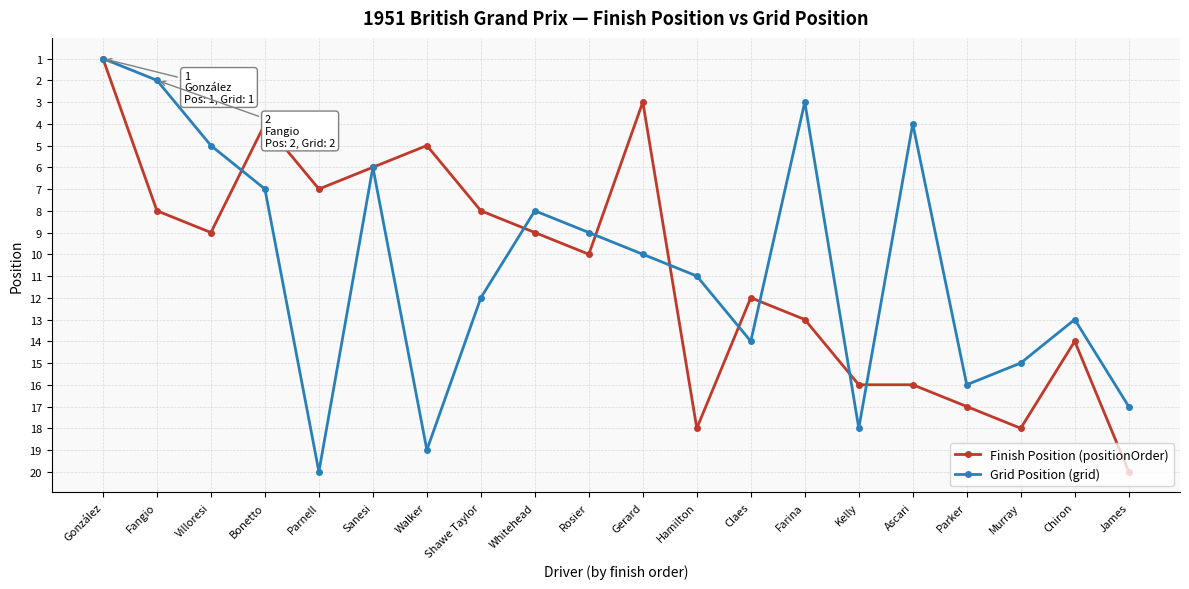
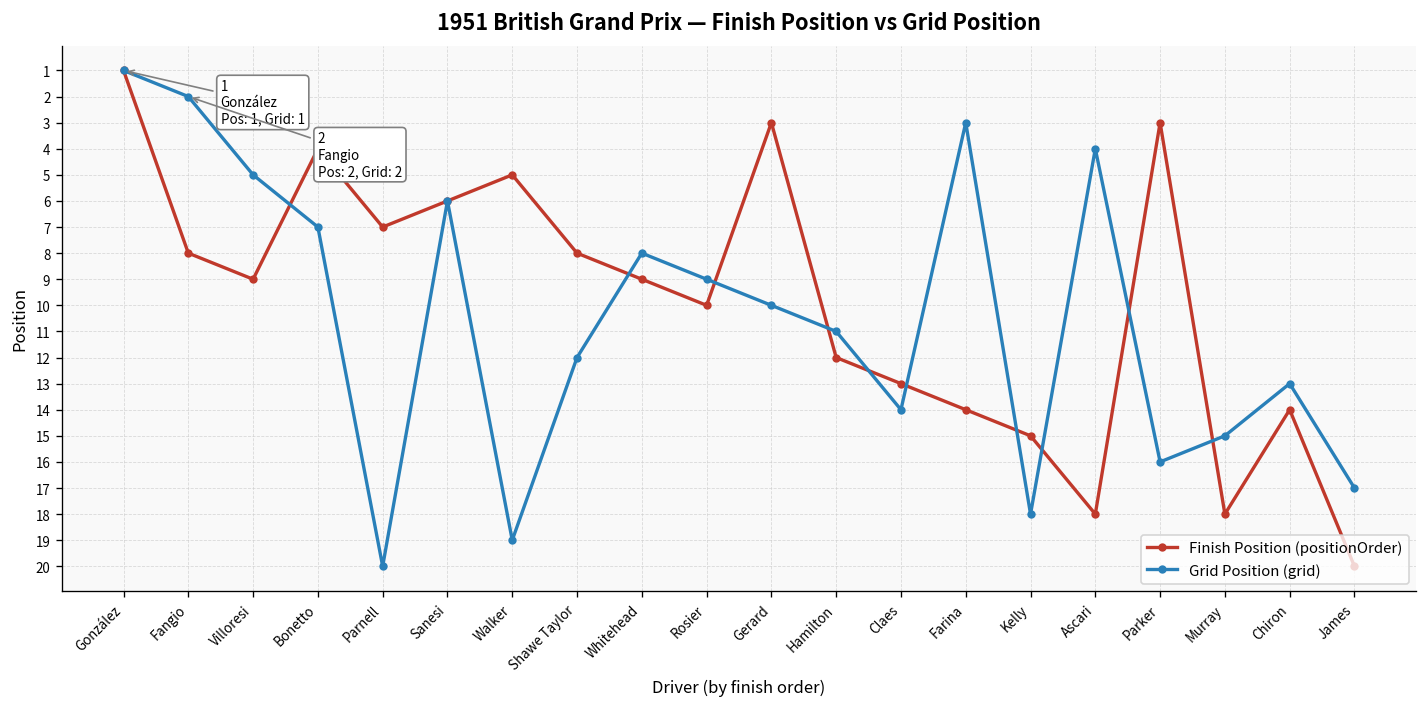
Finish Position (positionOrder), Hamilton: 18 -> 12
Finish Position (positionOrder), Claes: 12 -> 13
Finish Position (positionOrder), Farina: 13 -> 14
Finish Position (positionOrder), Kelly: 16 -> 15
Finish Position (positionOrder), Ascari: 16 -> 18
Finish Position (positionOrder), Parker: 17 -> 3
